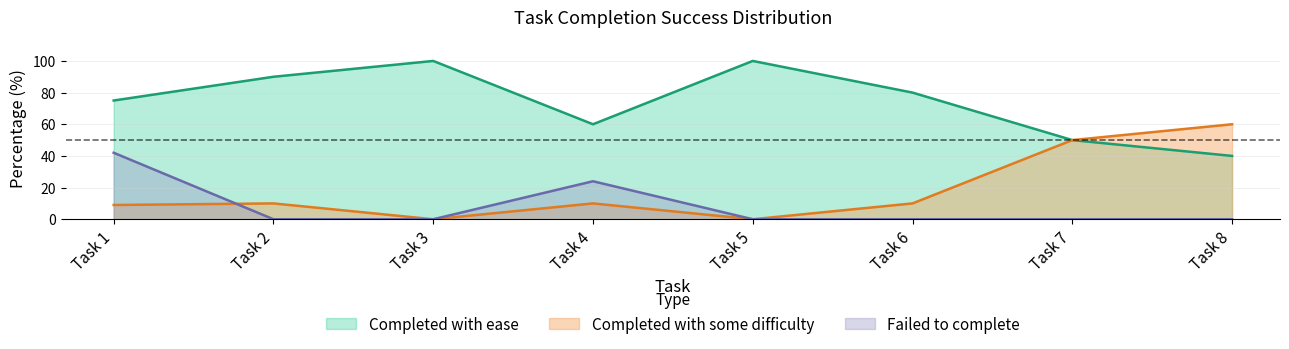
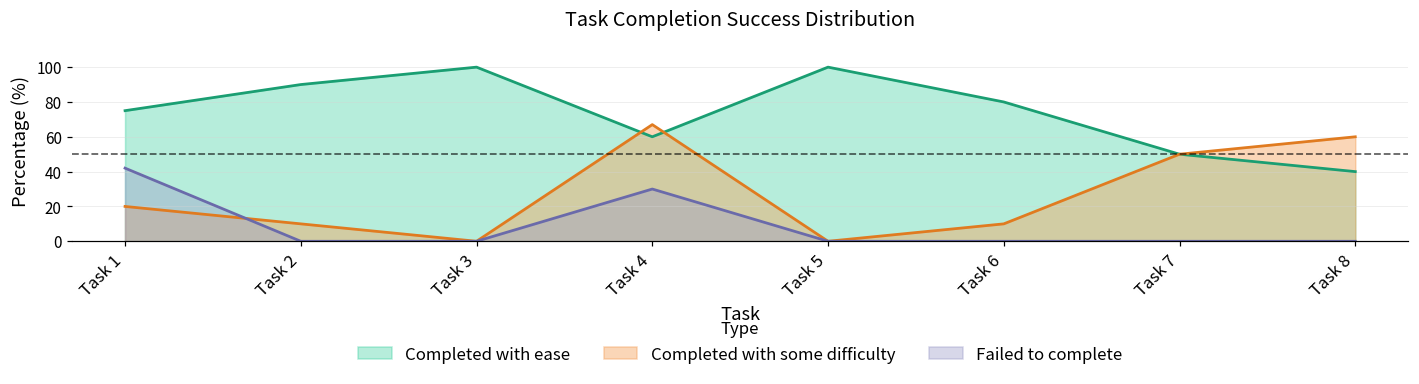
Completed with some difficulty, Task 1: 9 -> 20
Completed with some difficulty, Task 4: 10 -> 67
Failed to complete, Task 4: 24 -> 30
